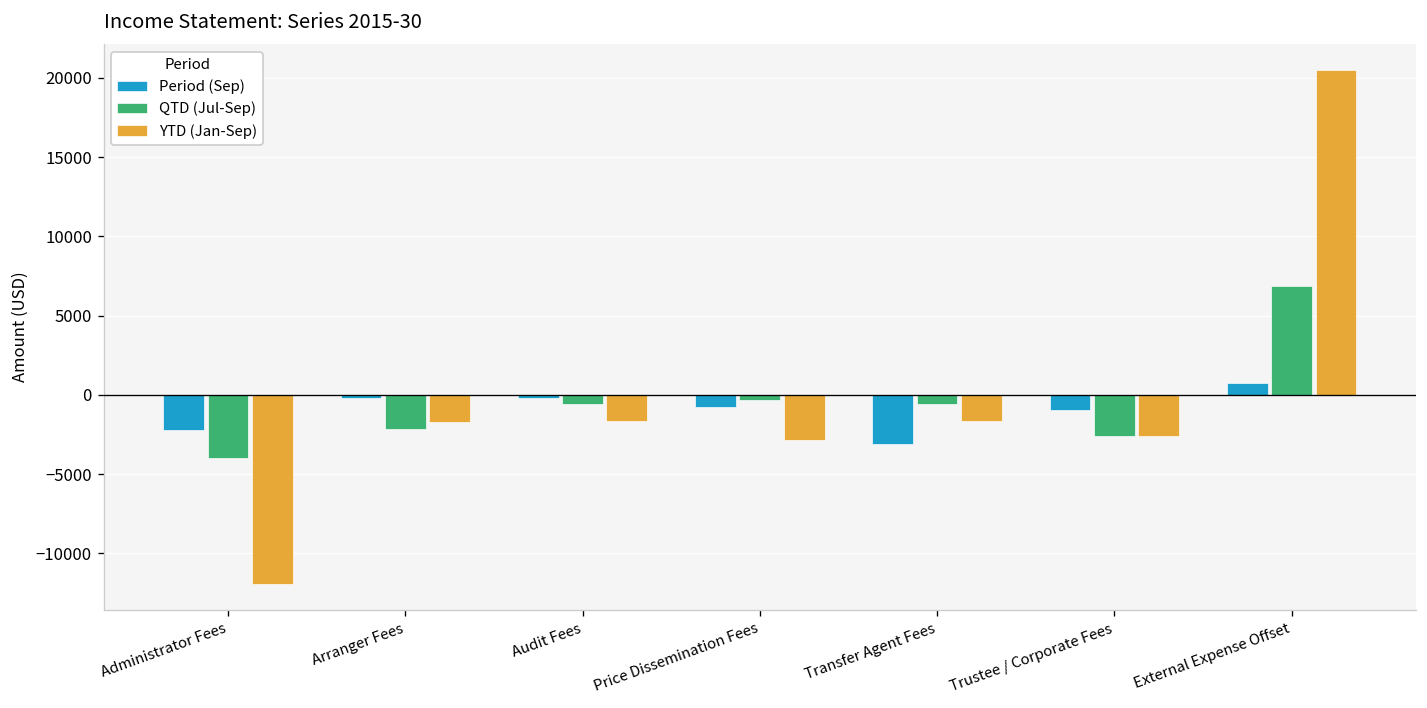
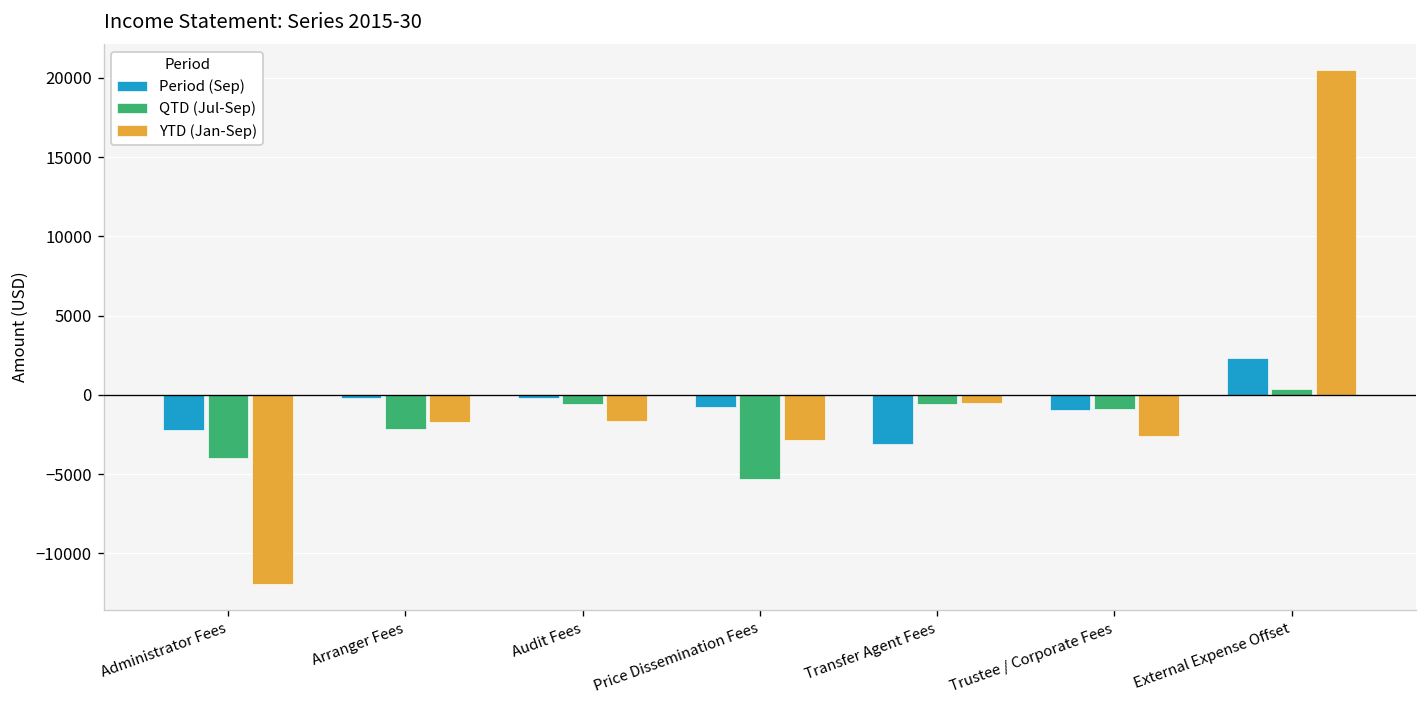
QTD (Jul-Sep), Price Dissemination Fees: -300 -> -5300
YTD (Jan-Sep), Transfer Agent Fees: -1700 -> -500
QTD (Jul-Sep), Trustee / Corporate Fees: -2600 -> -900
Period (Sep), External Expense Offset: 700 -> 2300
QTD (Jul-Sep), External Expense Offset: 6900 -> 400
